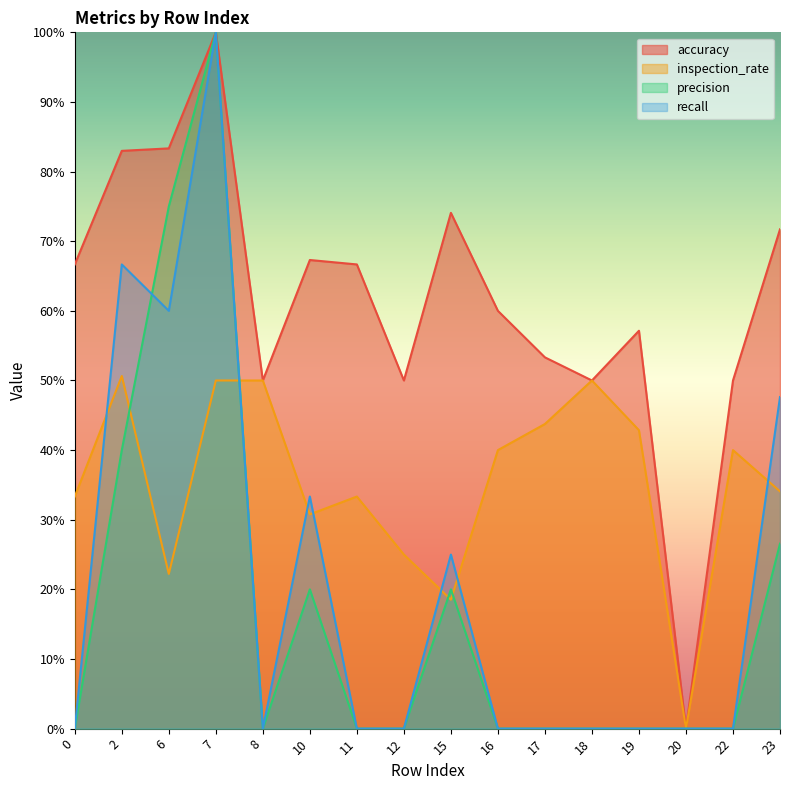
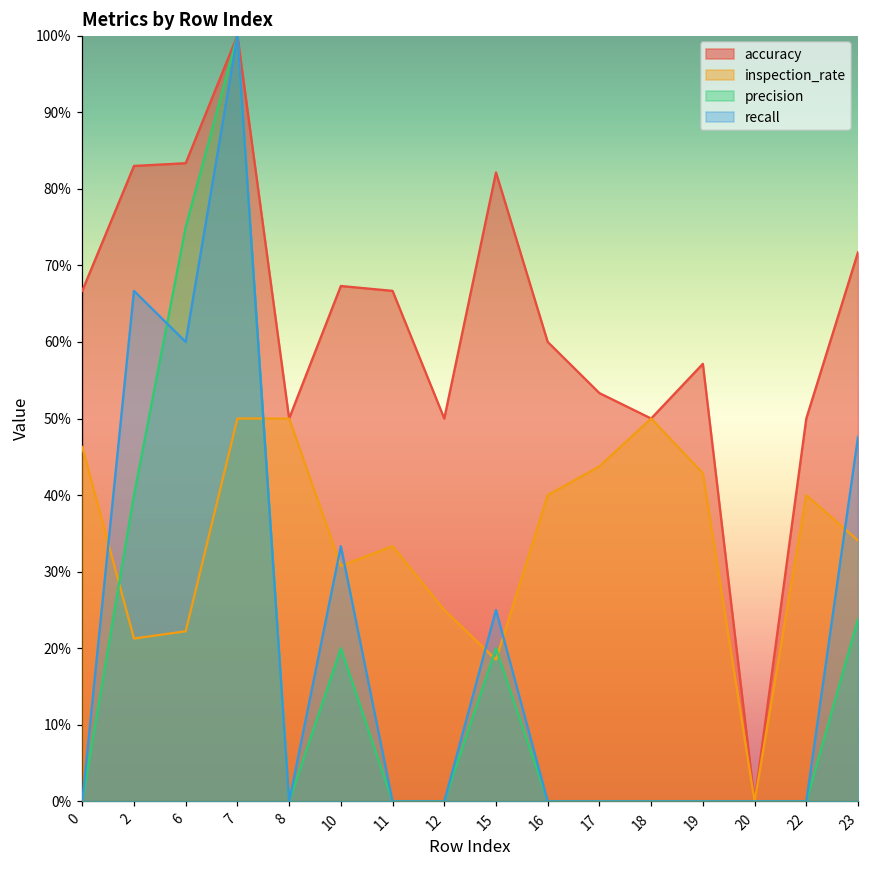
inspection_rate, 0: 33% -> 46%
inspection_rate, 2: 51% -> 21%
accuracy, 15: 74% -> 82%
precision, 23: 27% -> 24%
